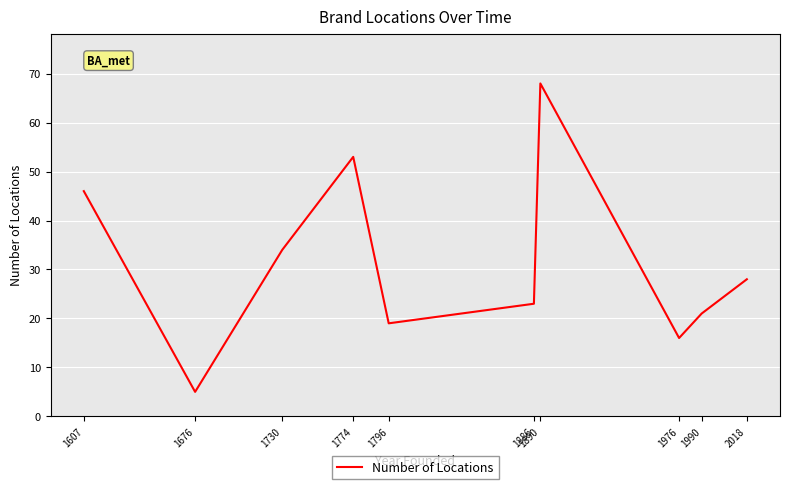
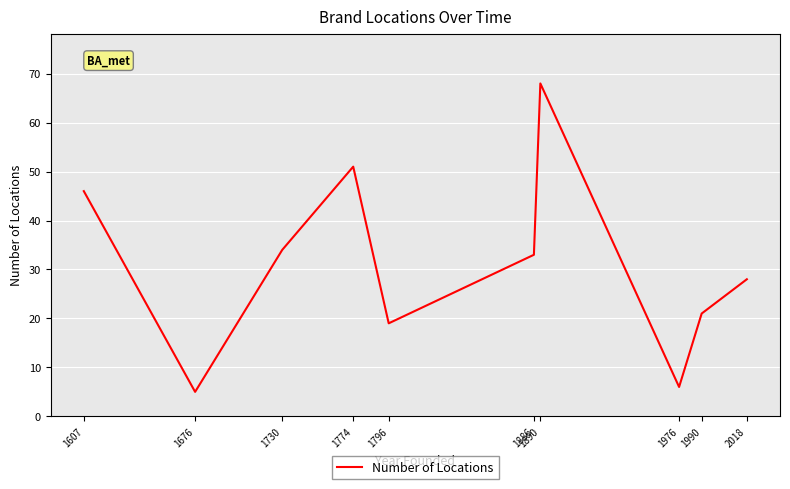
1774: 53 -> 51
1886: 23 -> 33
1976: 16 -> 6
